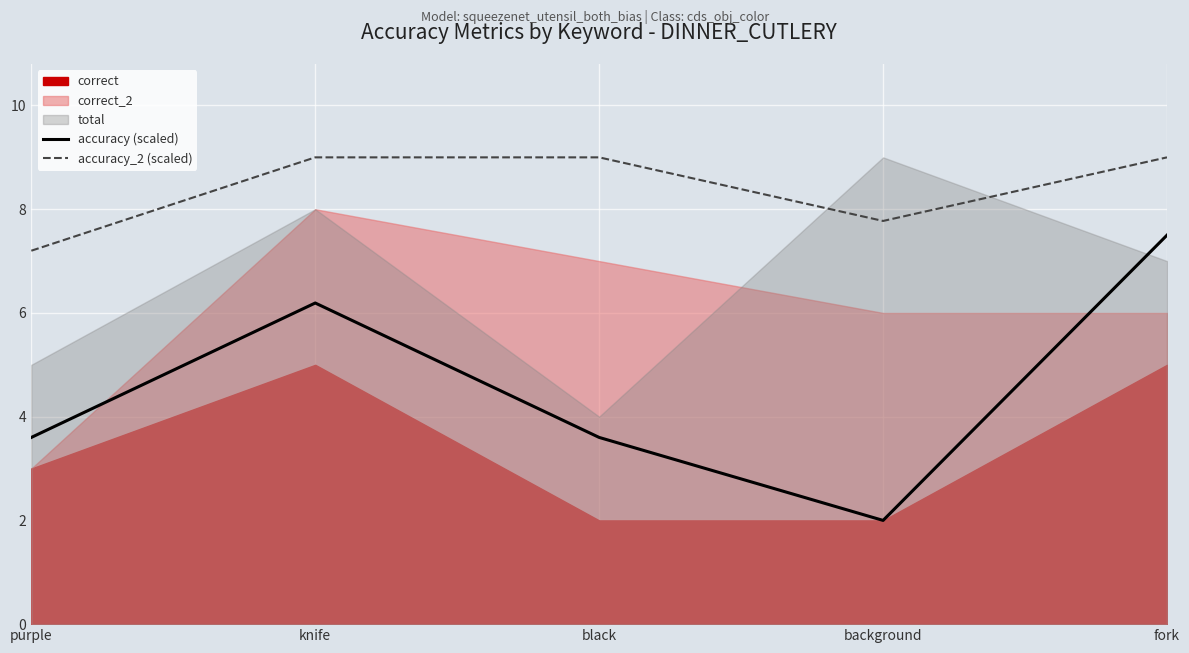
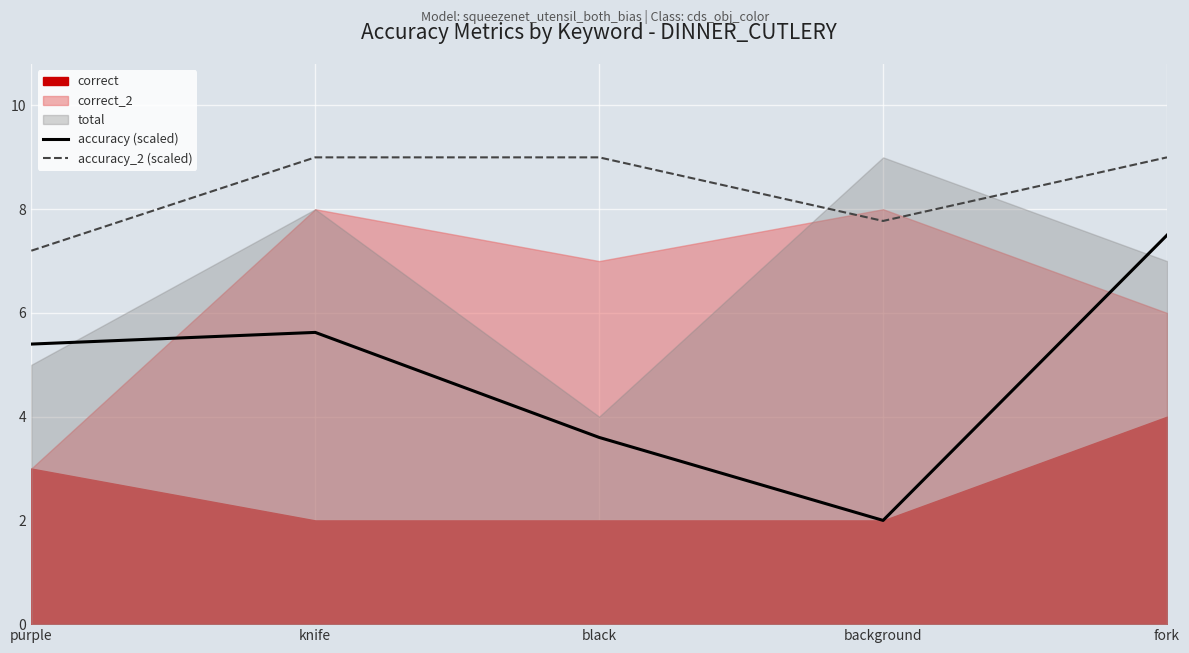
accuracy (scaled), purple: 3.6 -> 5.4
accuracy (scaled), knife: 6.2 -> 5.6
correct, knife: 5 -> 2
correct_2, background: 6 -> 8
correct, fork: 5 -> 4
